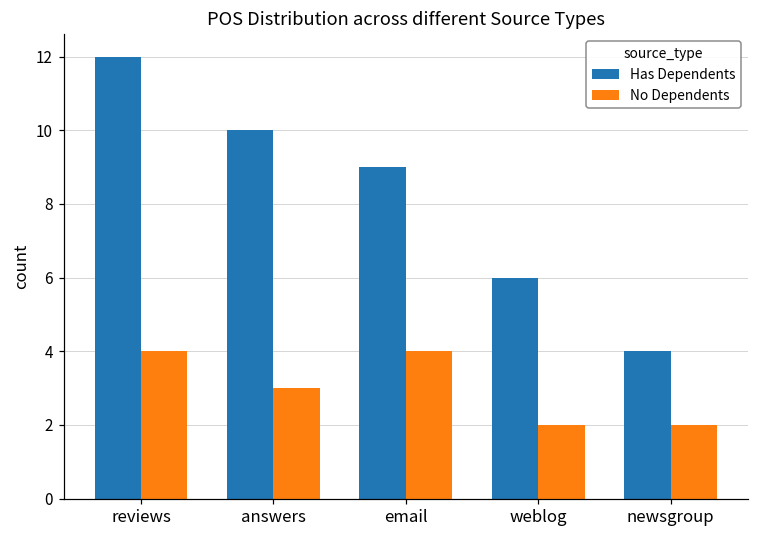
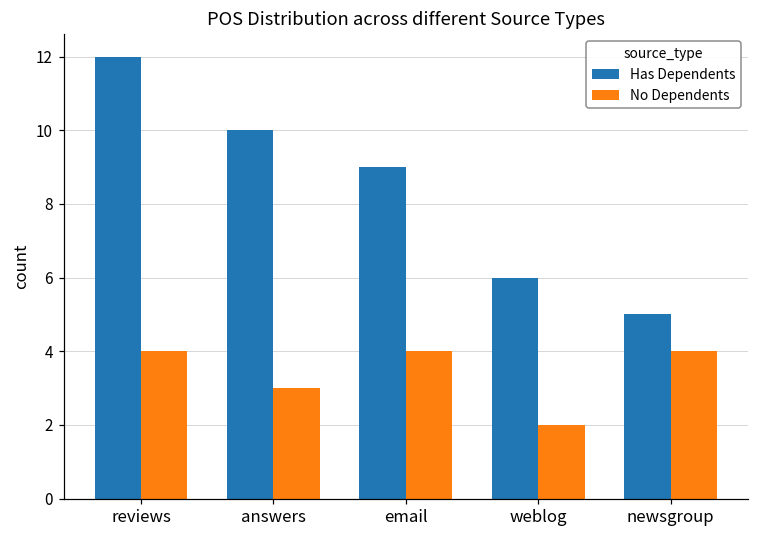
Has Dependents, newsgroup: 4 -> 5
No Dependents, newsgroup: 2 -> 4
